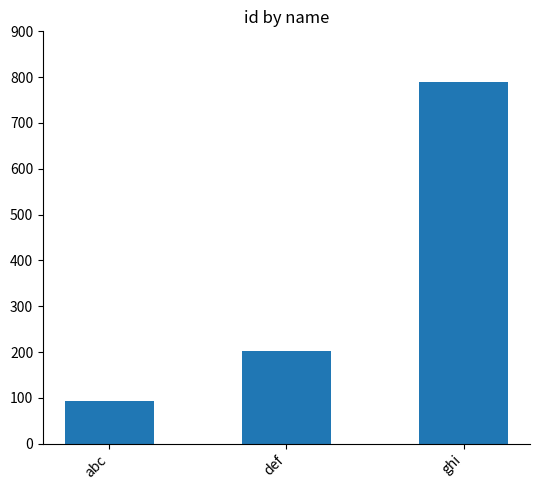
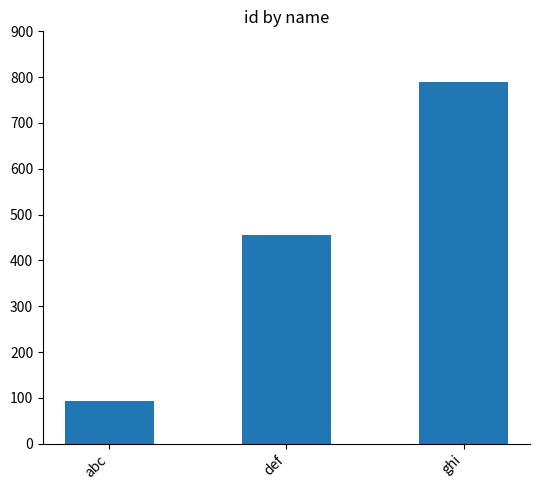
def: 200 -> 460
